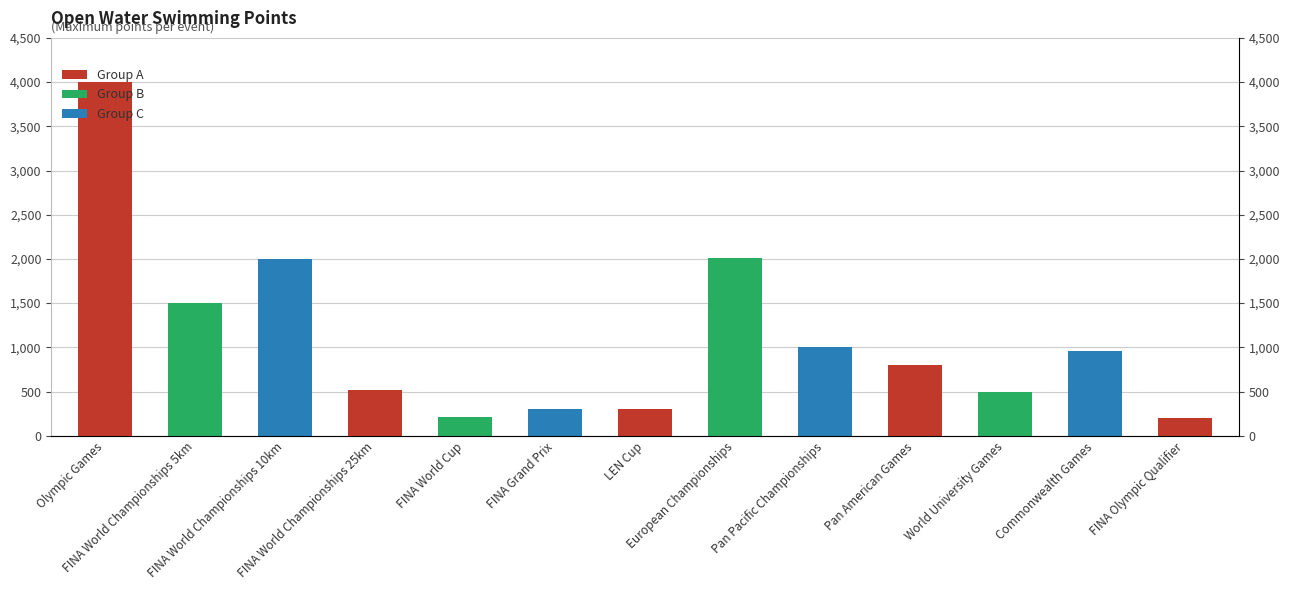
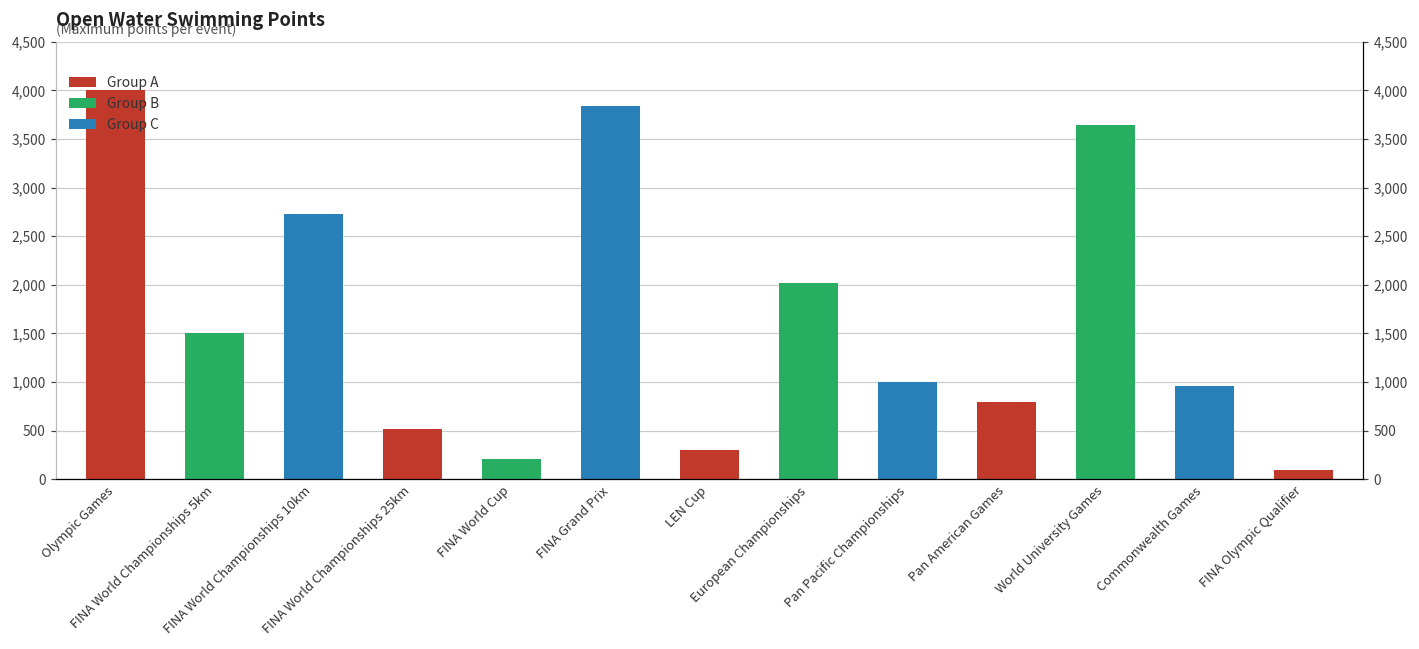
FINA World Championships 10km: 2,000 -> 2,700
FINA Grand Prix: 300 -> 3,800
World University Games: 500 -> 3,600
FINA Olympic Qualifier: 200 -> 100
